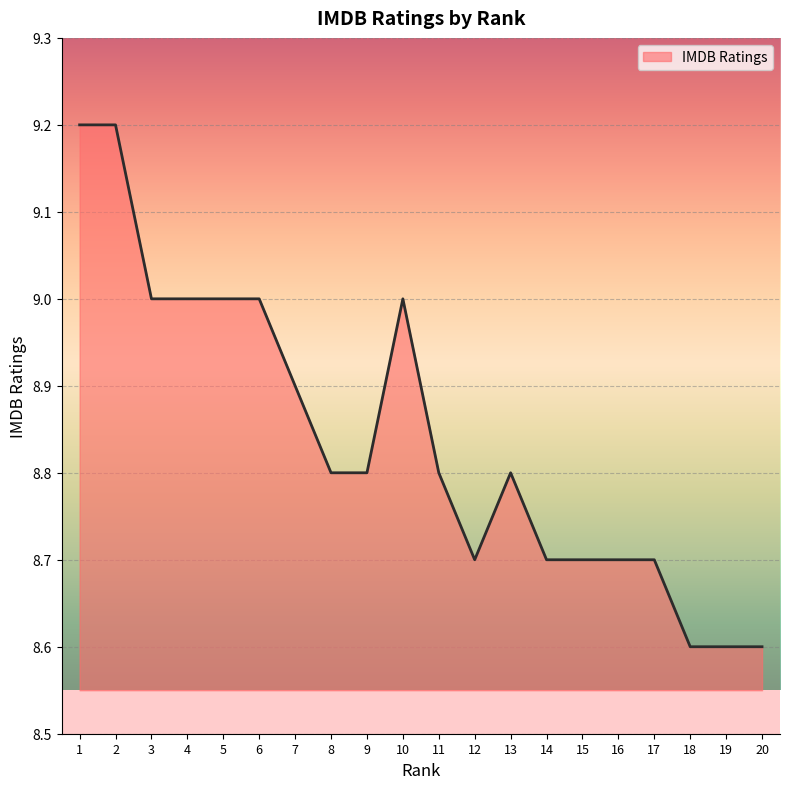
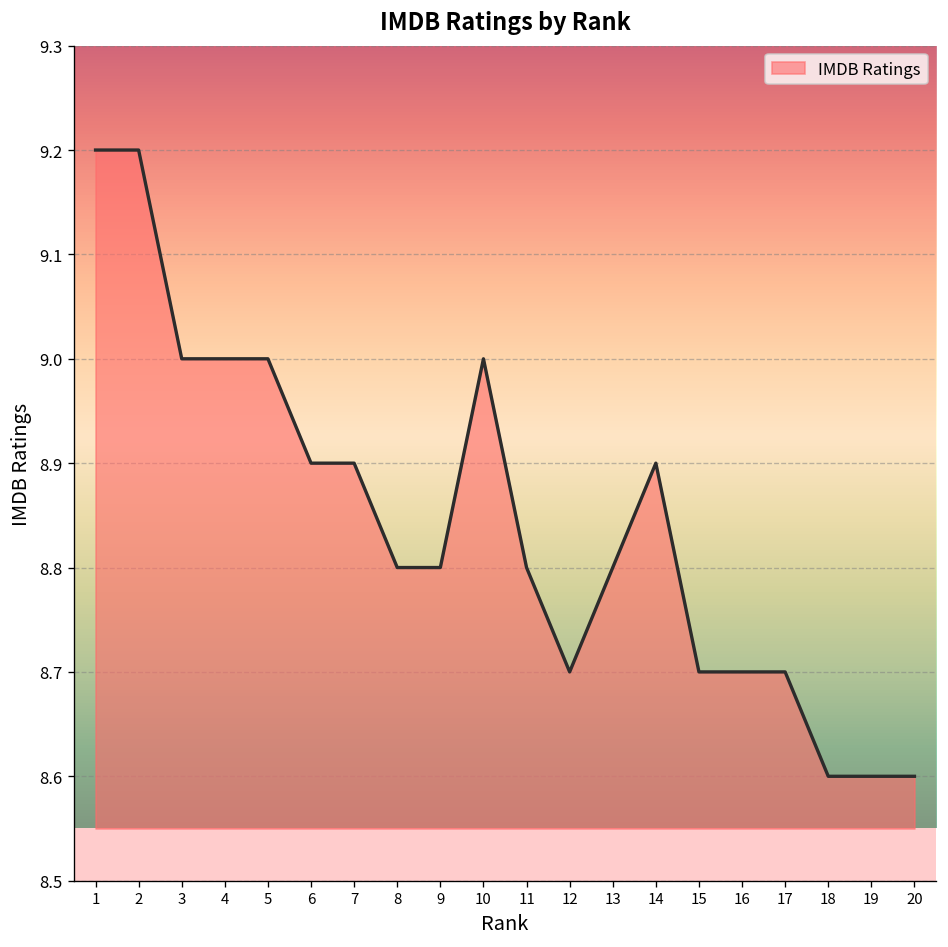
6: 9.0 -> 8.9
14: 8.7 -> 8.9
